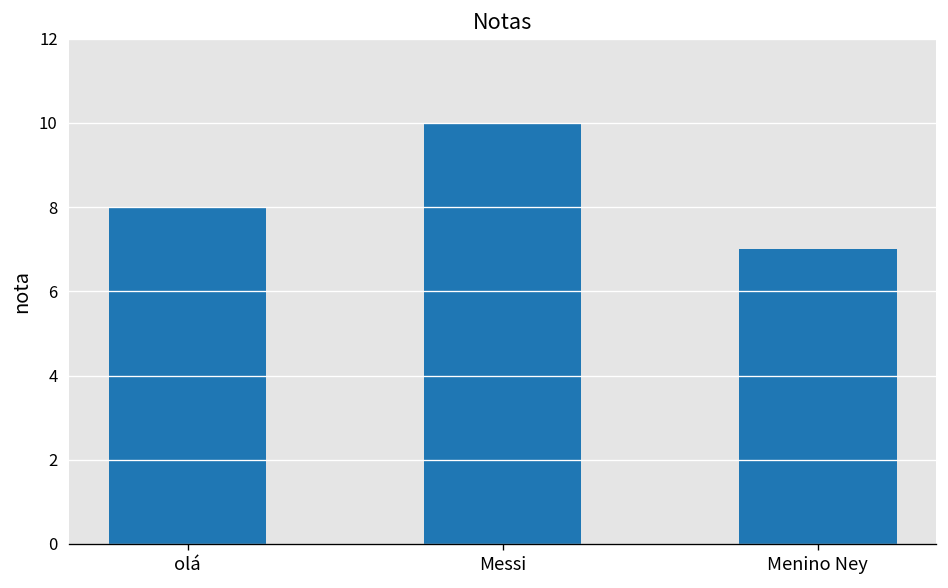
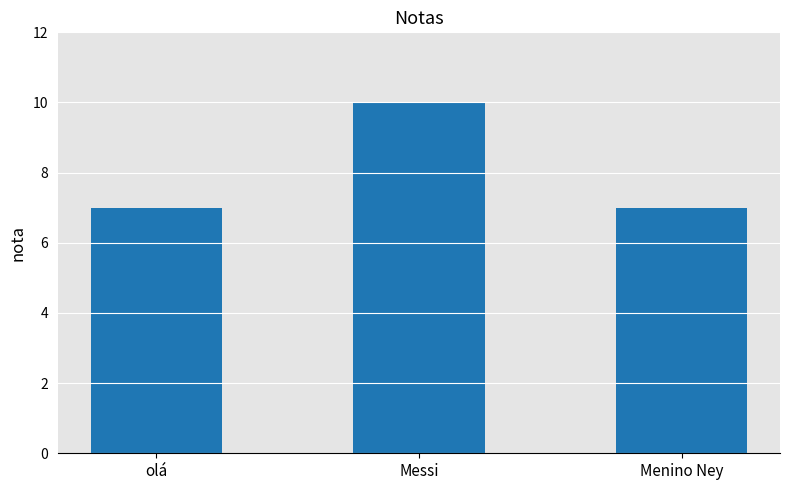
olá: 8 -> 7
